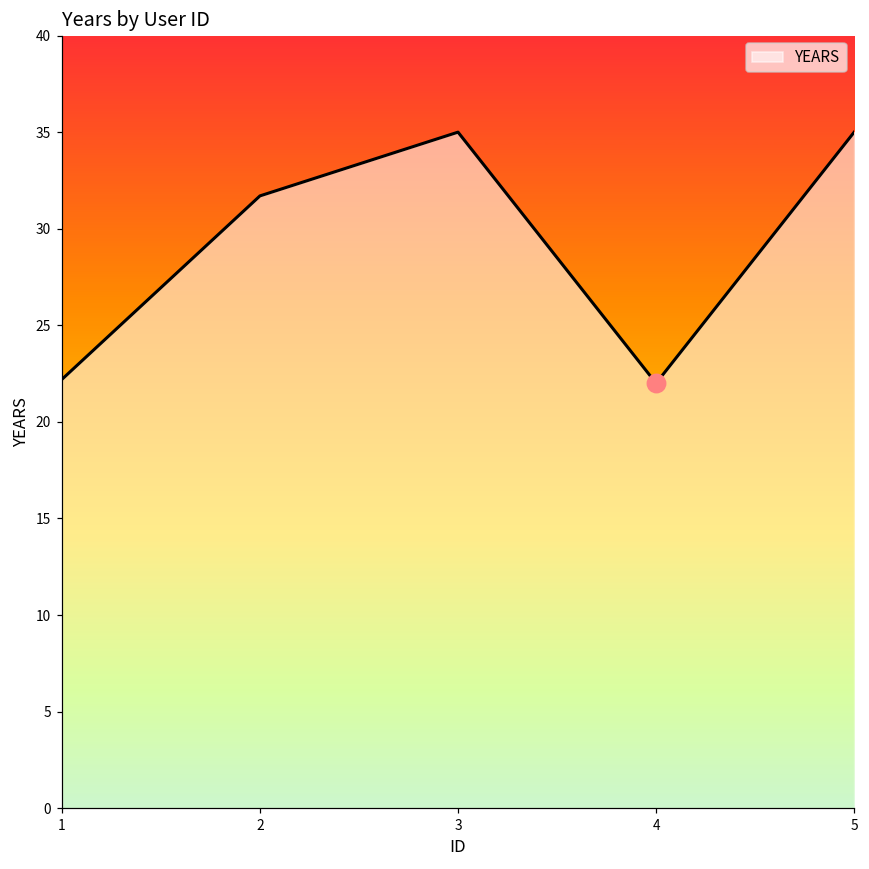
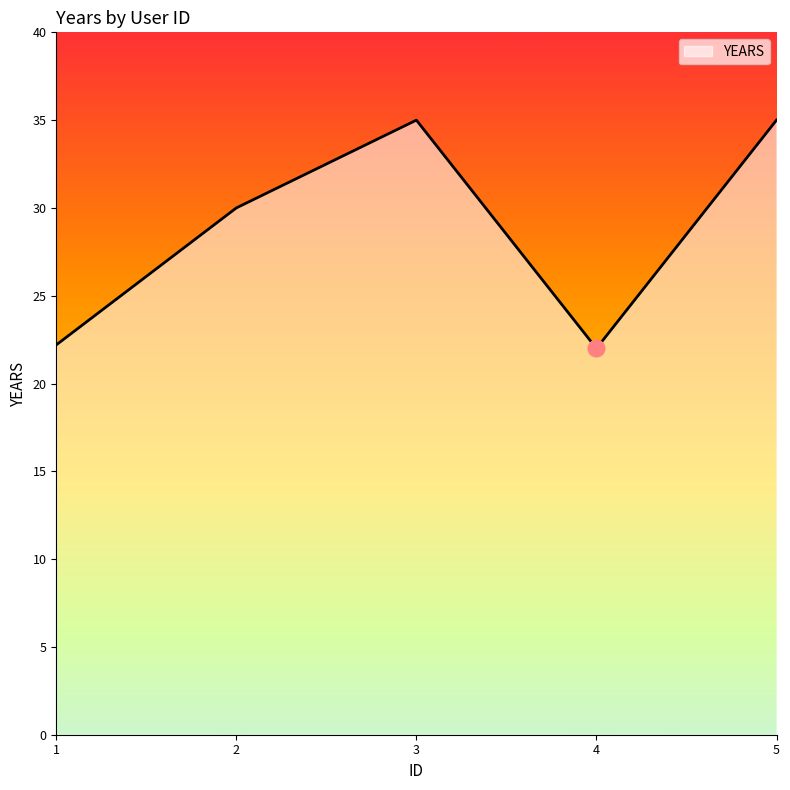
YEARS, 2: 31.7 -> 30.0
